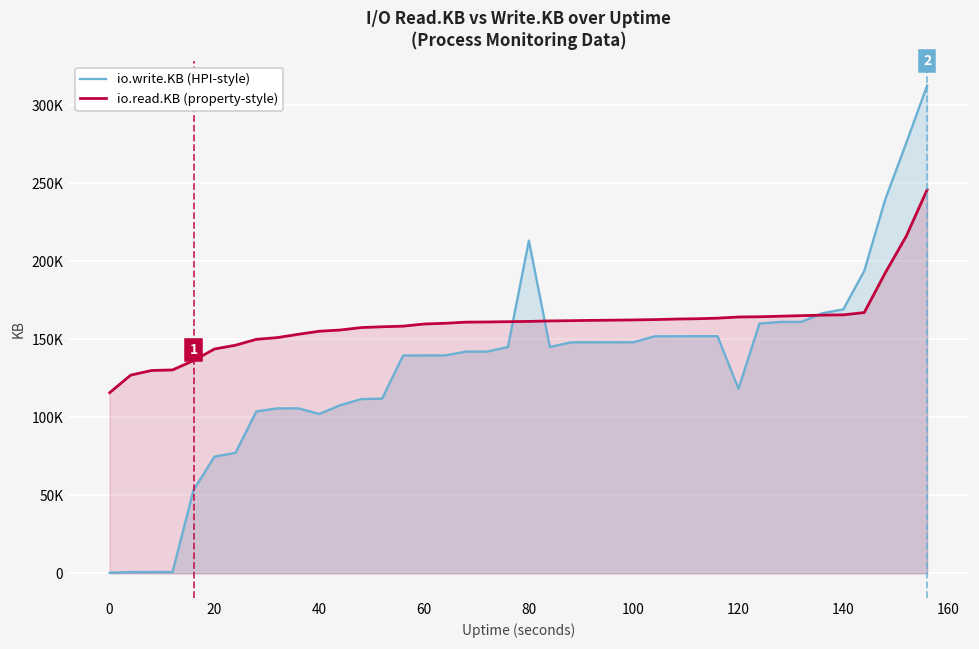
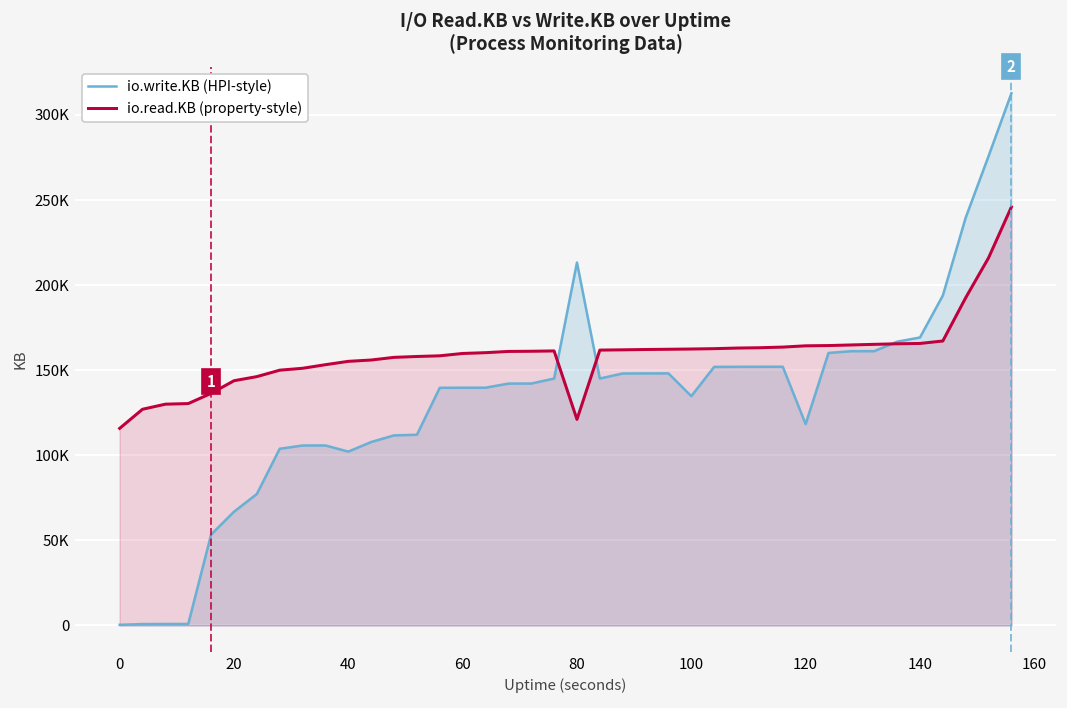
io.write.KB (HPI-style), 20: 75000 -> 67000
io.read.KB (property-style), 80: 161000 -> 121000
io.write.KB (HPI-style), 100: 148000 -> 135000
